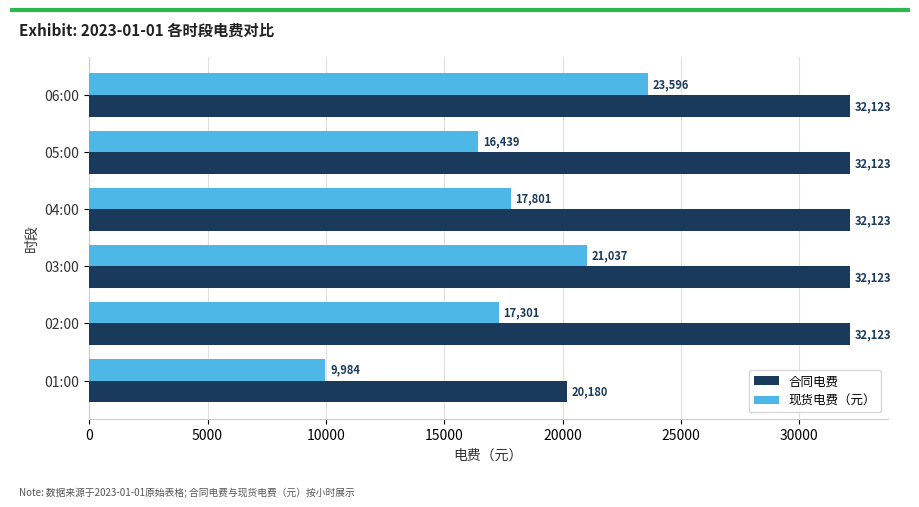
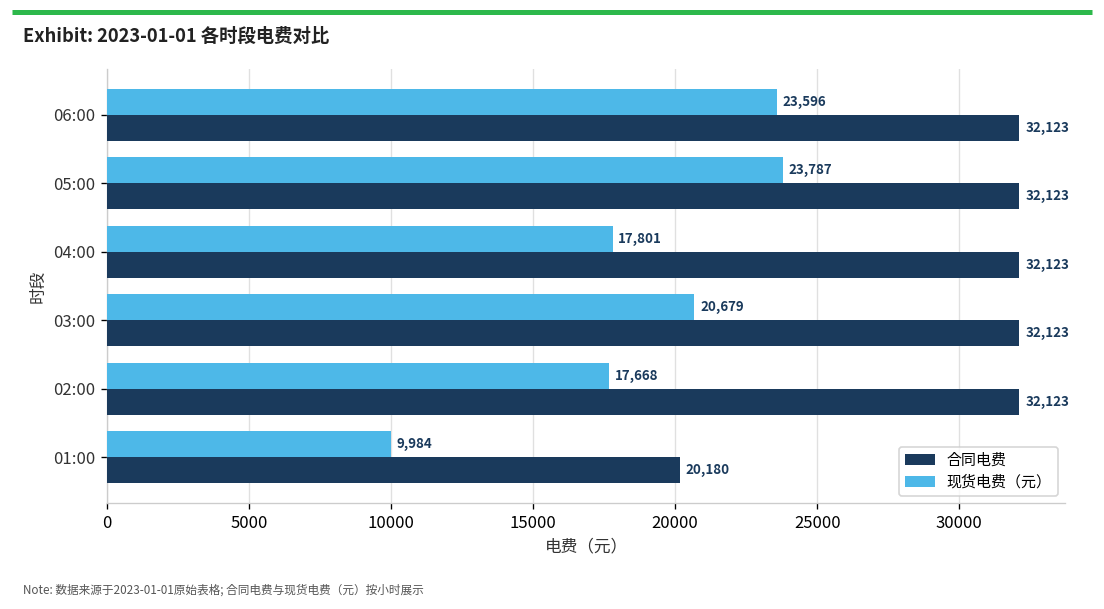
现货电费（元）, 05:00: 16,439 -> 23,787
现货电费（元）, 03:00: 21,037 -> 20,679
现货电费（元）, 02:00: 17,301 -> 17,668
